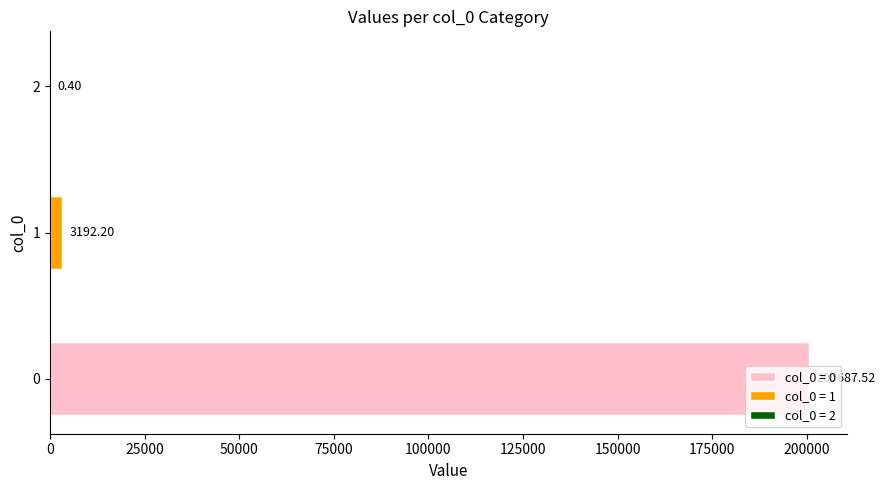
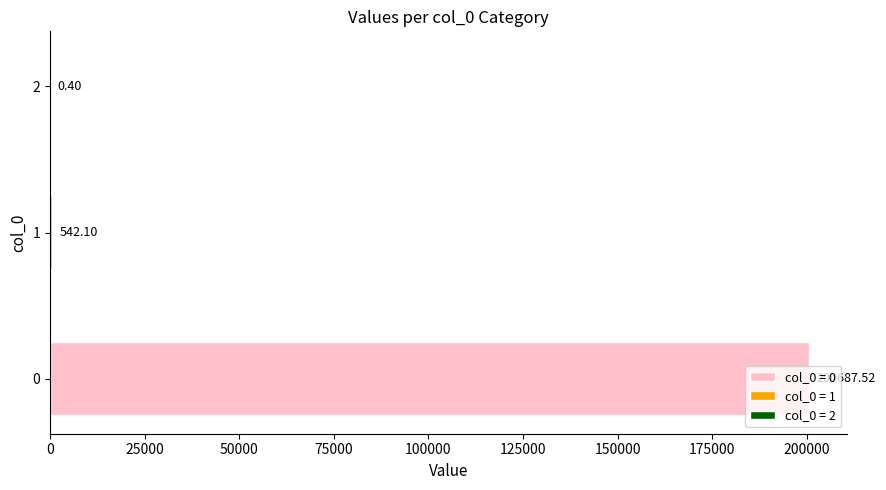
1: 3192.20 -> 542.10
